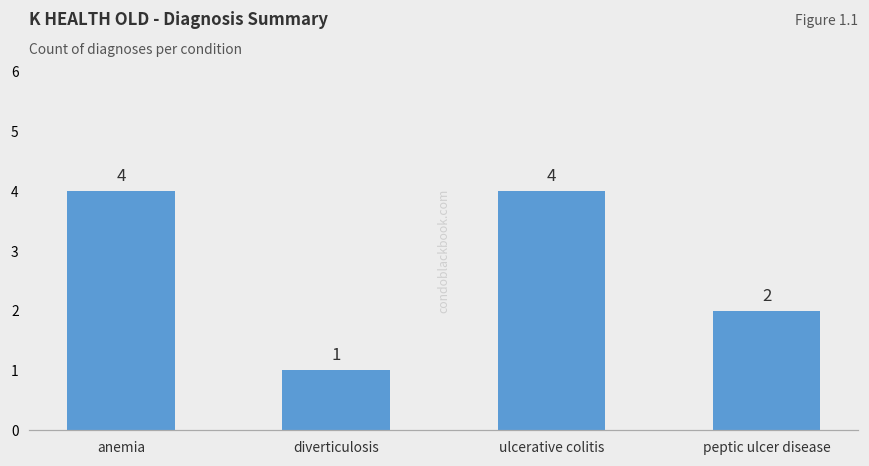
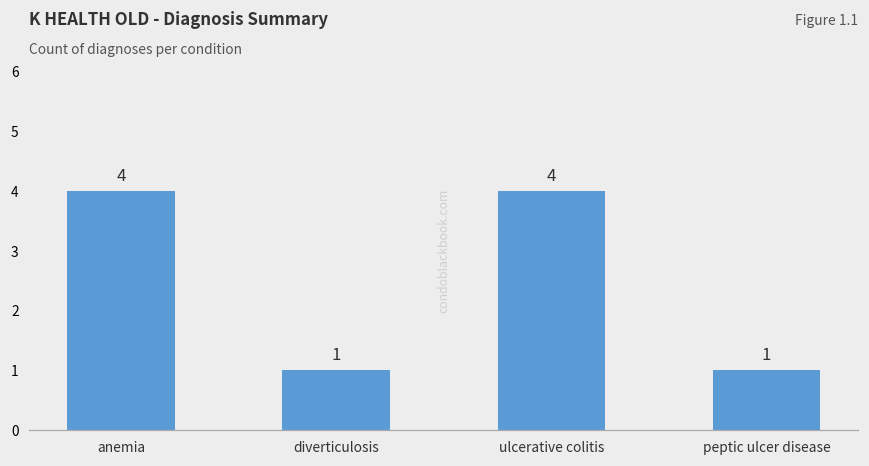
peptic ulcer disease: 2 -> 1
